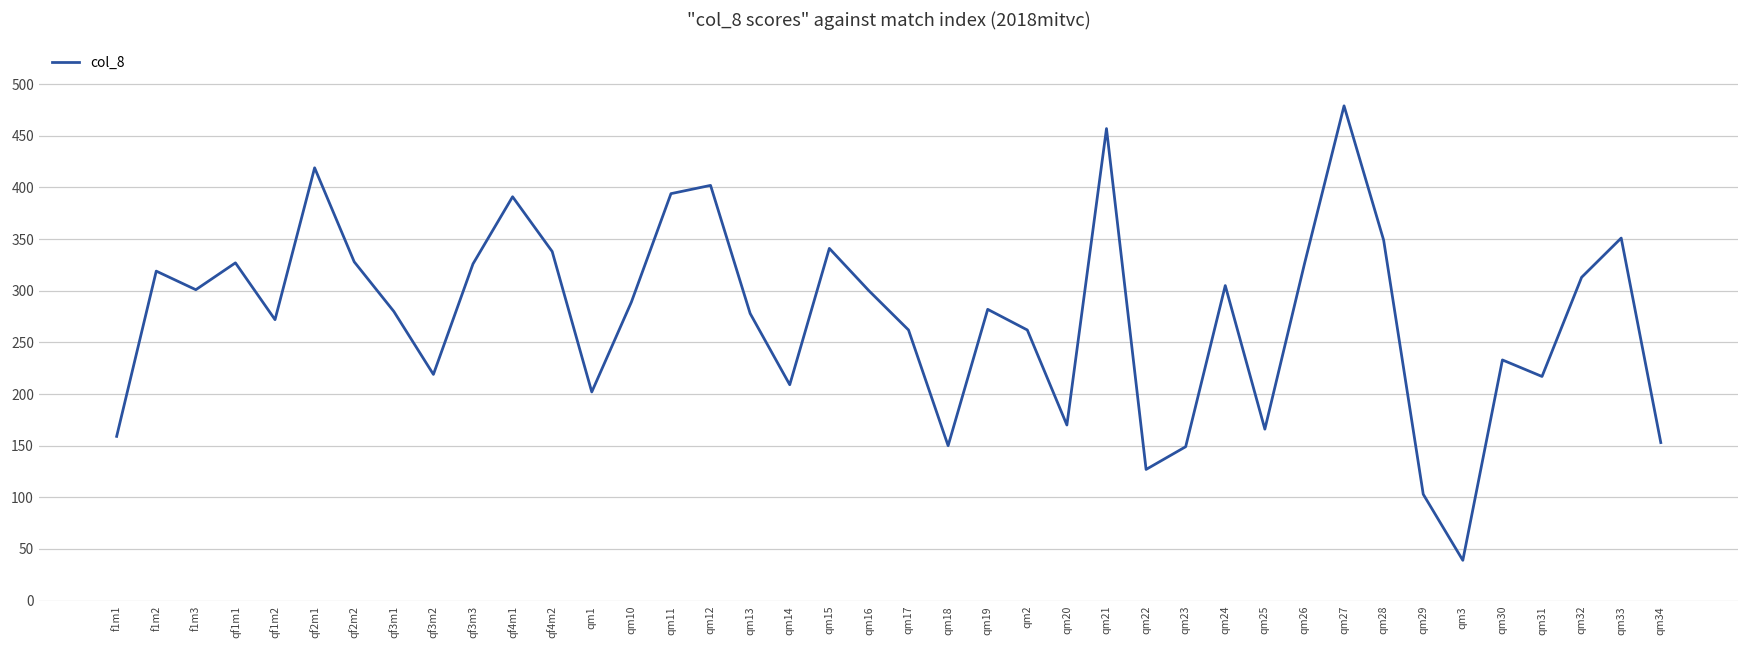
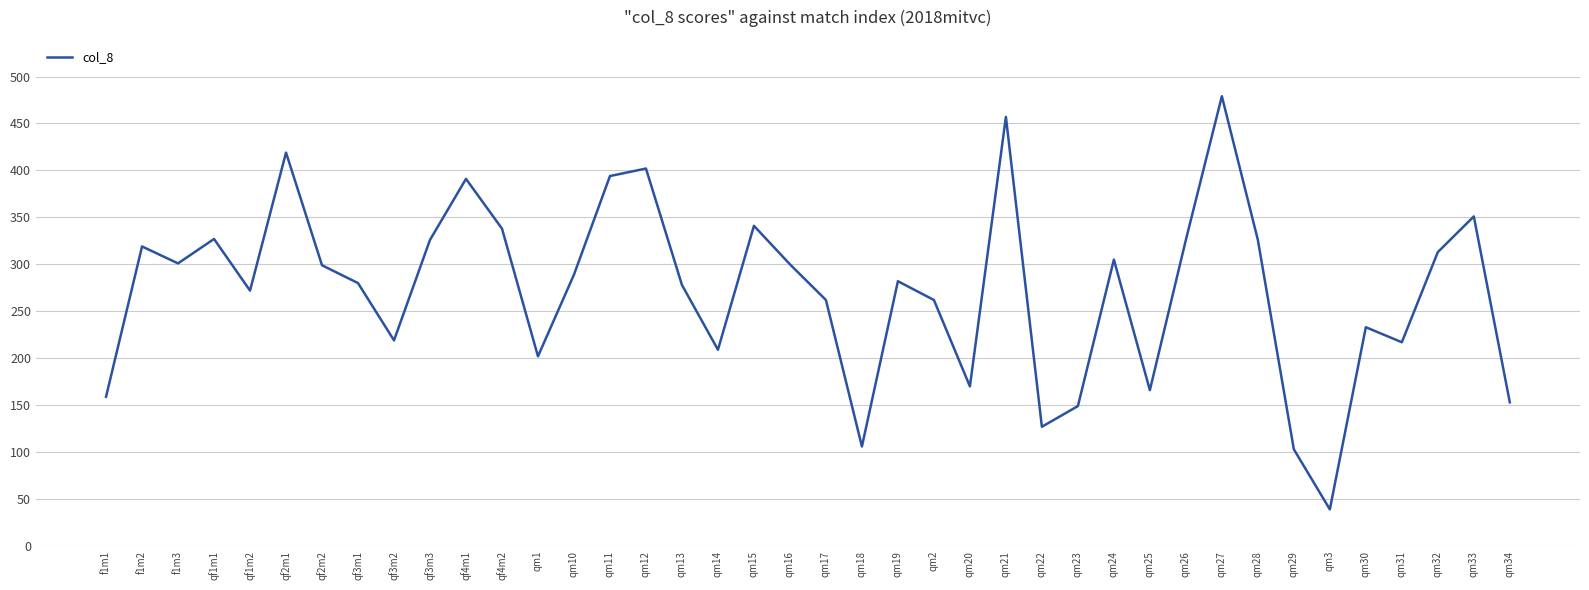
qf2m2: 330 -> 300
qm18: 150 -> 110
qm28: 350 -> 330
